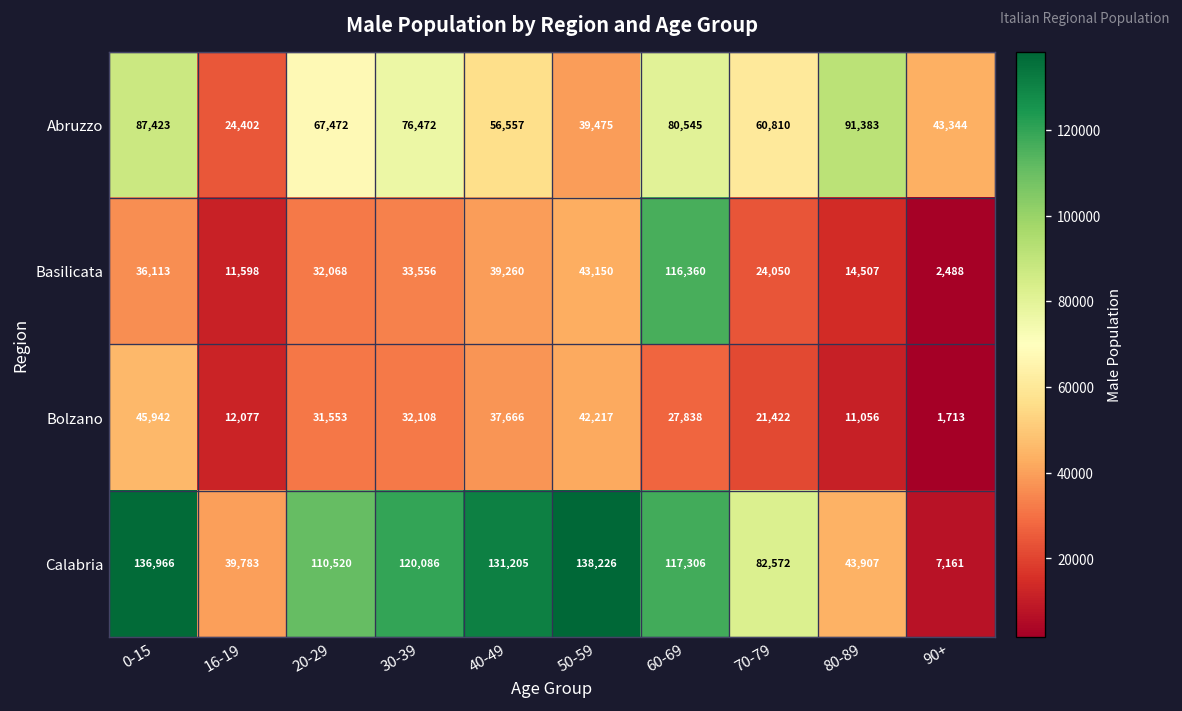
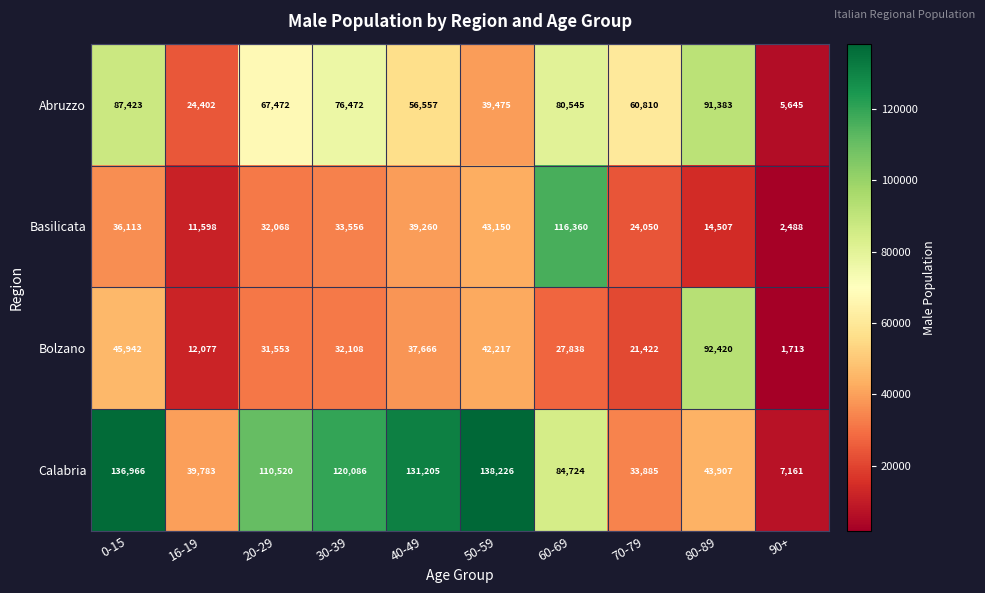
Abruzzo, 90+: 43,344 -> 5,645
Bolzano, 80-89: 11,056 -> 92,420
Calabria, 60-69: 117,306 -> 84,724
Calabria, 70-79: 82,572 -> 33,885
